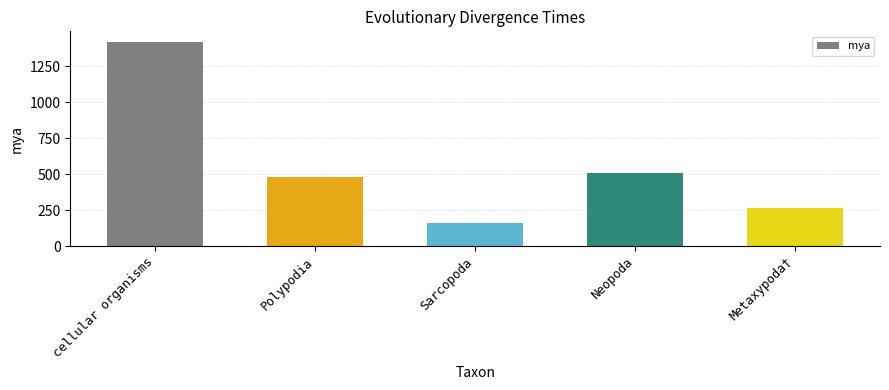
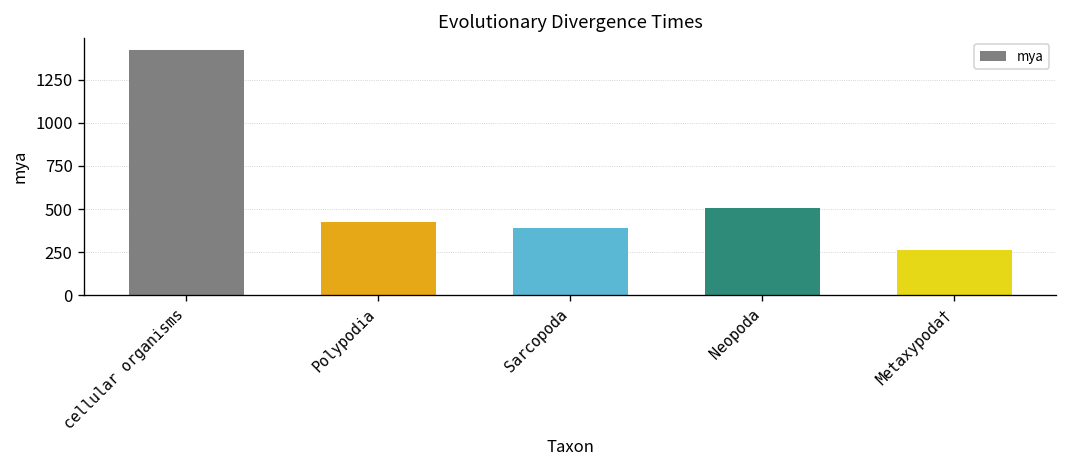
Polypodia: 480 -> 420
Sarcopoda: 160 -> 390
